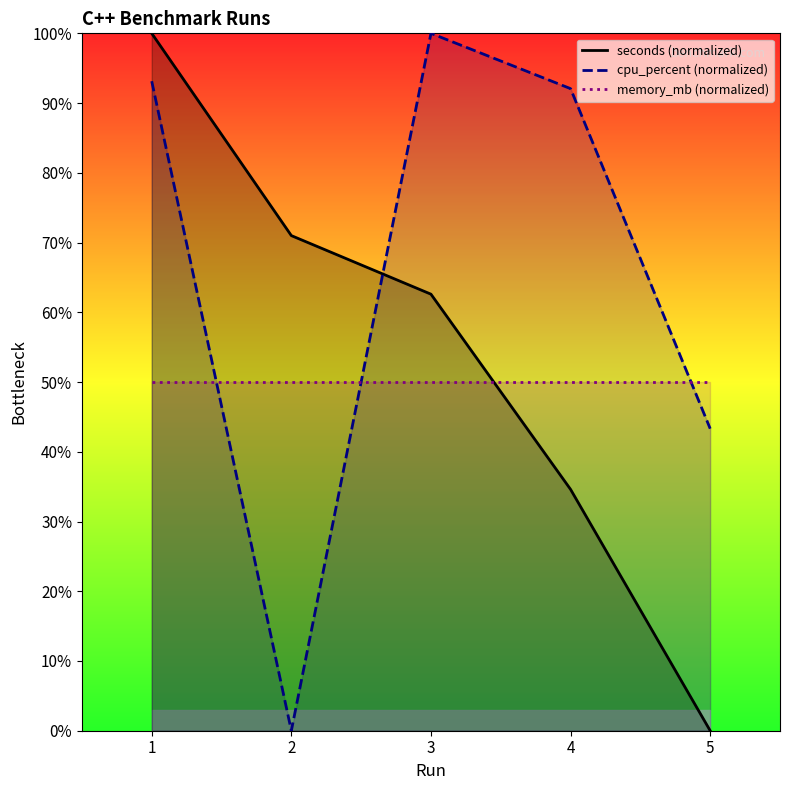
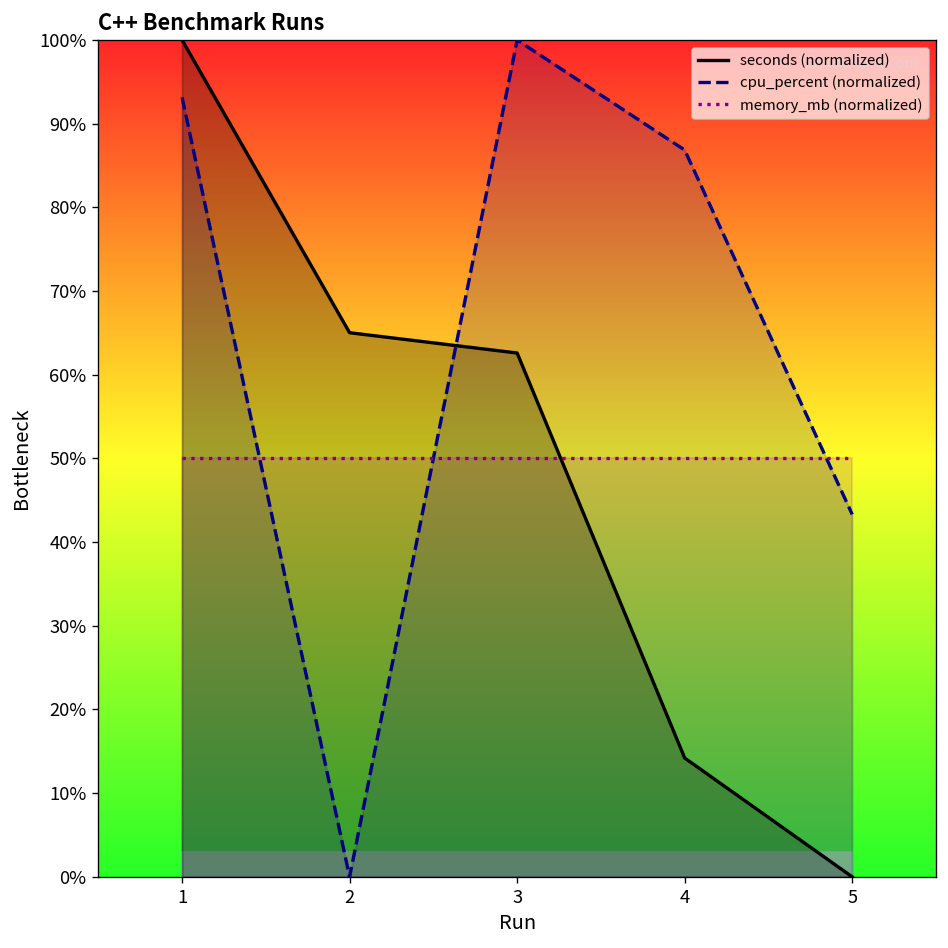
seconds (normalized), 2: 71% -> 65%
seconds (normalized), 4: 35% -> 14%
cpu_percent (normalized), 4: 92% -> 87%
